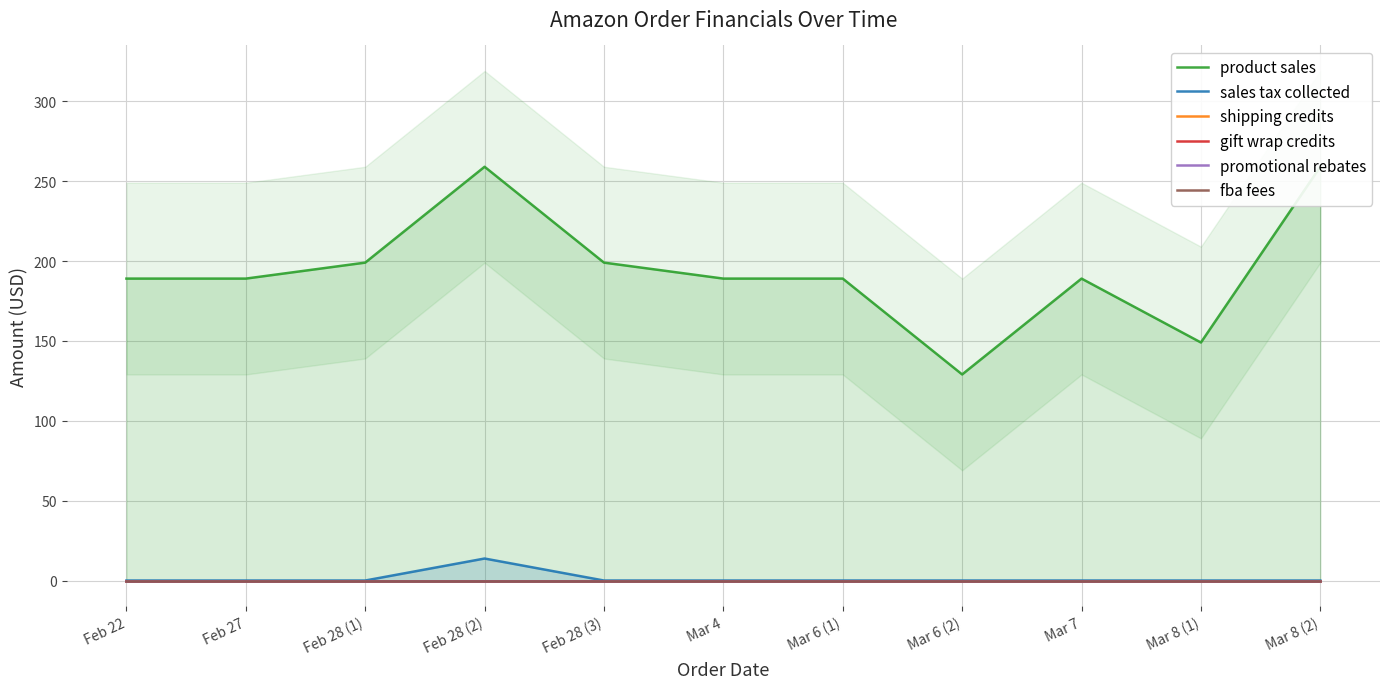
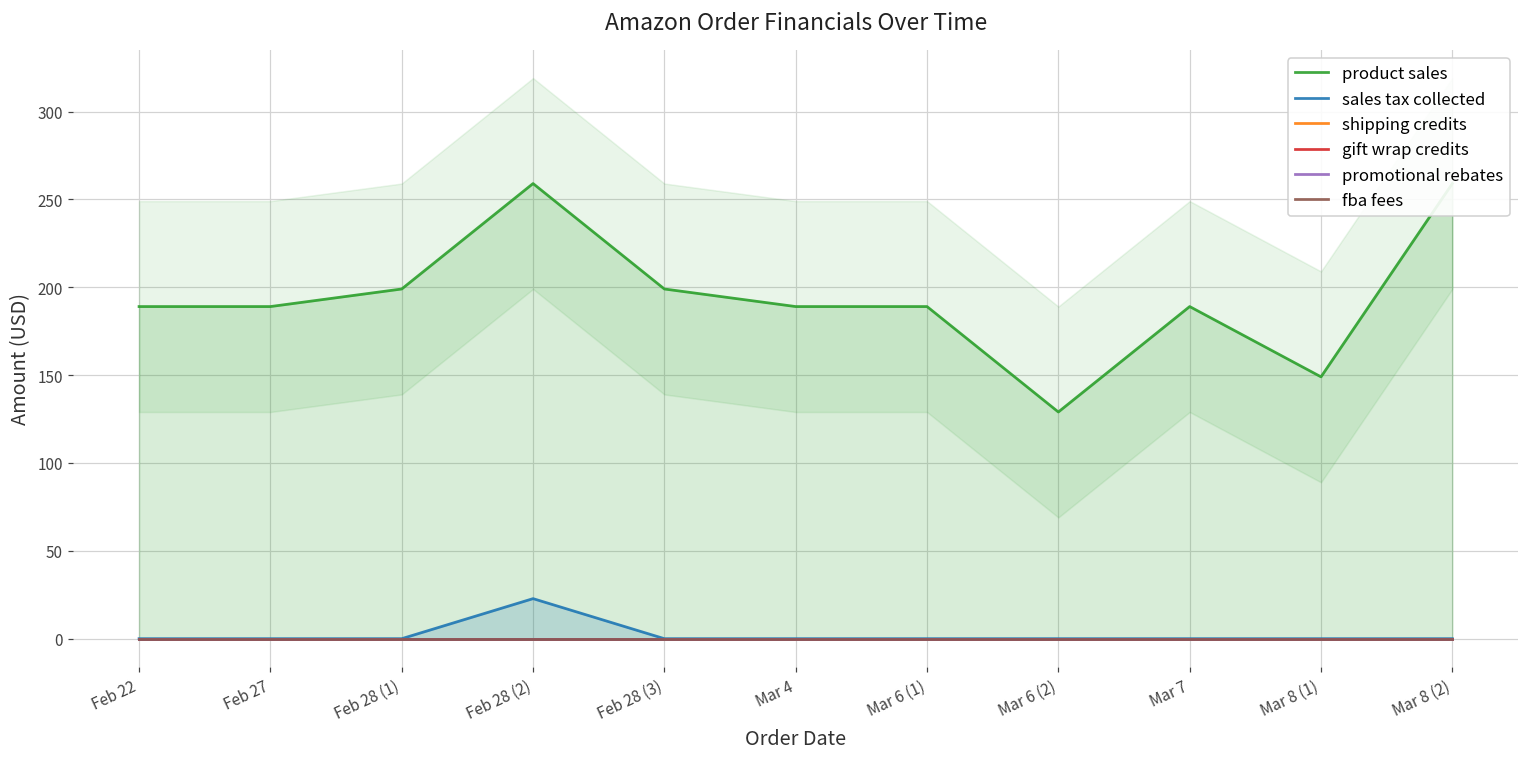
sales tax collected, Feb 28 (2): 14 -> 23
